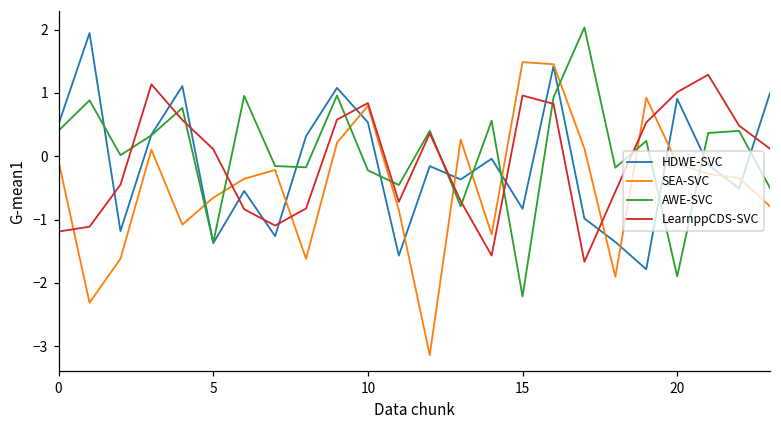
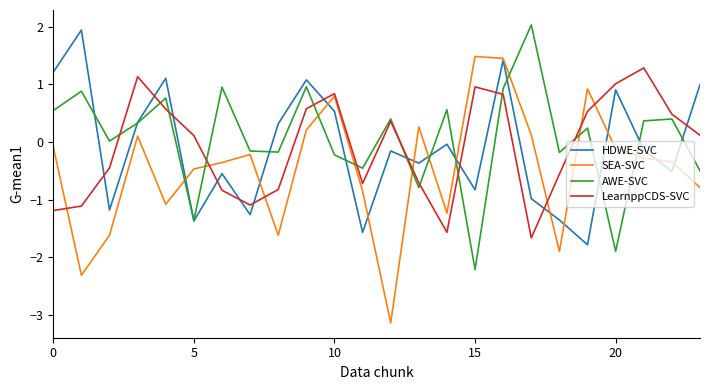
HDWE-SVC, 0: 0.5 -> 1.2
AWE-SVC, 0: 0.4 -> 0.5
SEA-SVC, 5: -0.7 -> -0.5
